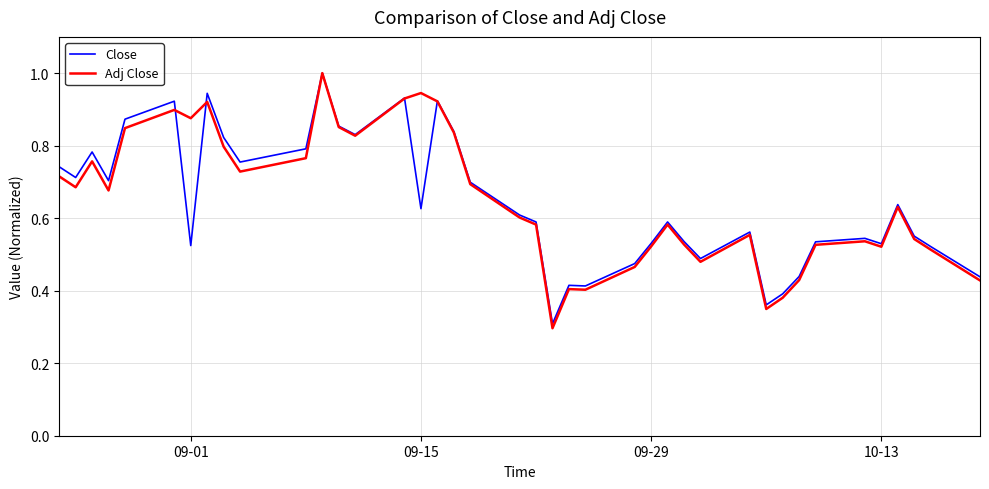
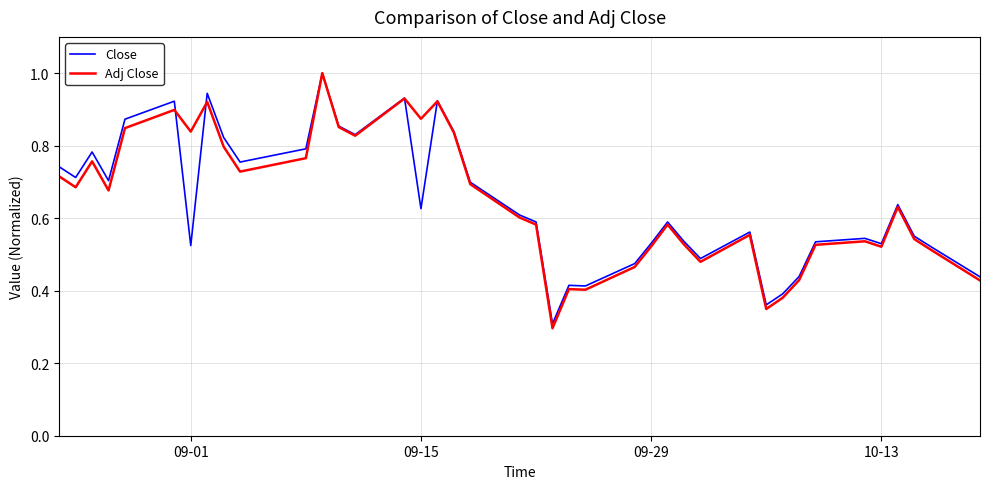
Adj Close, 09-01: 0.88 -> 0.84
Adj Close, 09-15: 0.95 -> 0.87
